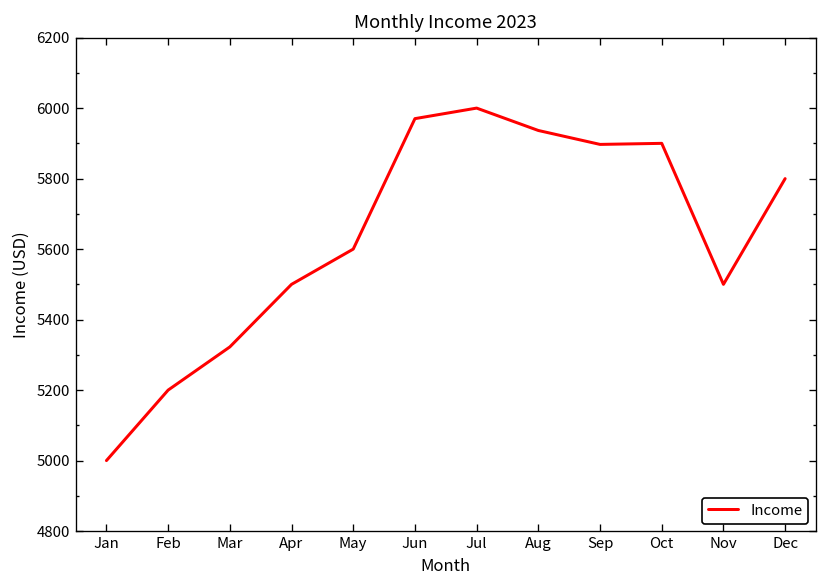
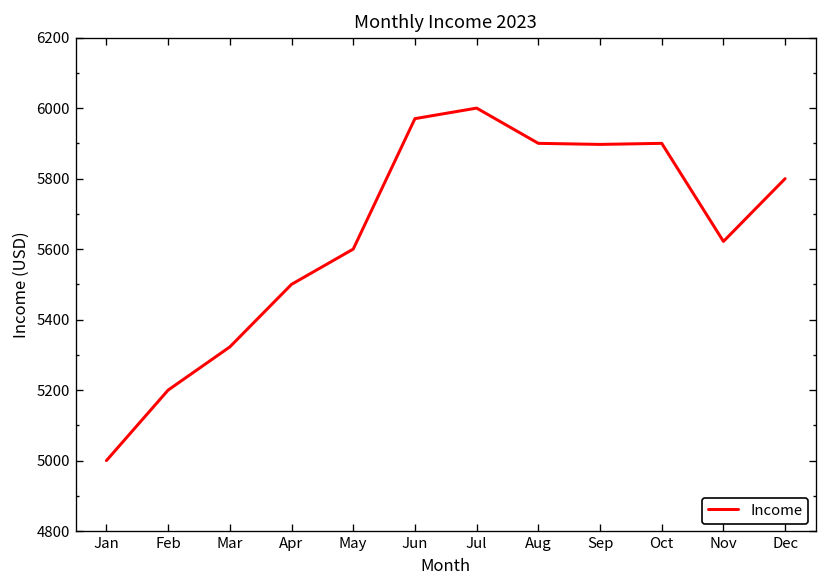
Aug: 5940 -> 5900
Nov: 5500 -> 5620
